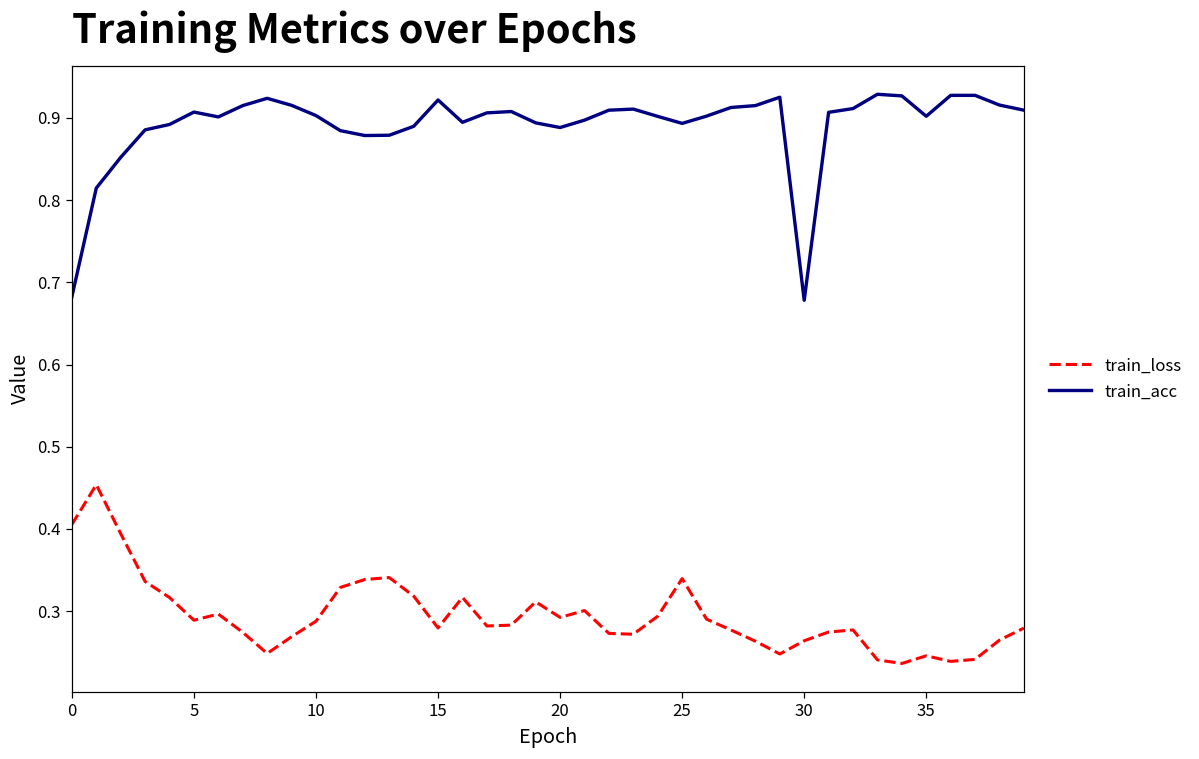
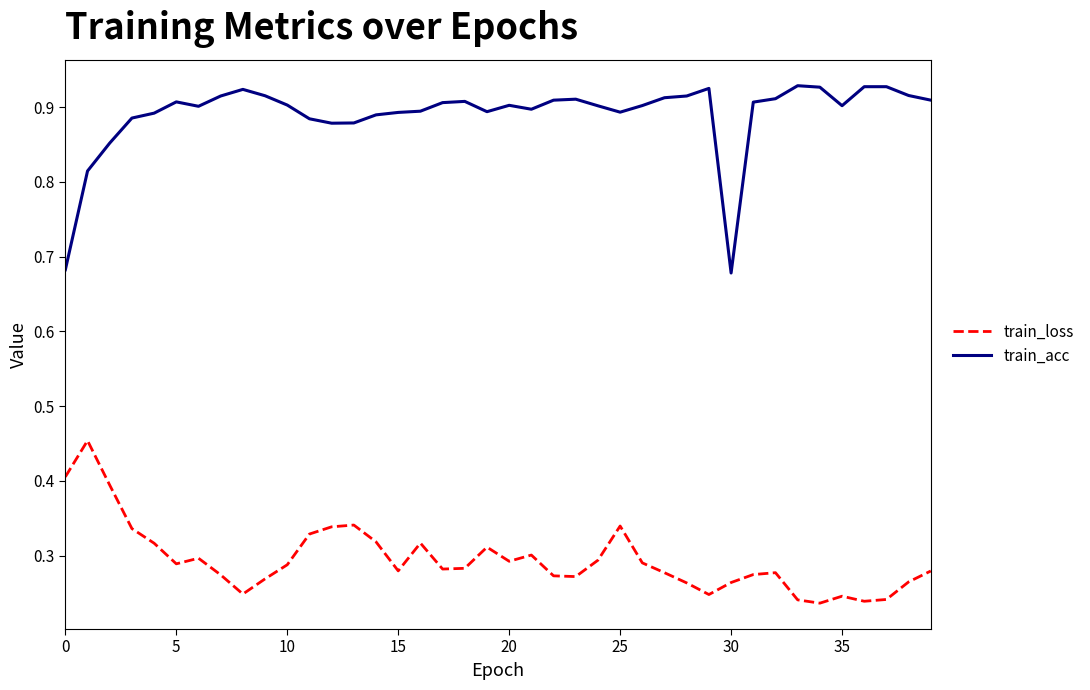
train_acc, 15: 0.92 -> 0.89
train_acc, 20: 0.89 -> 0.90
